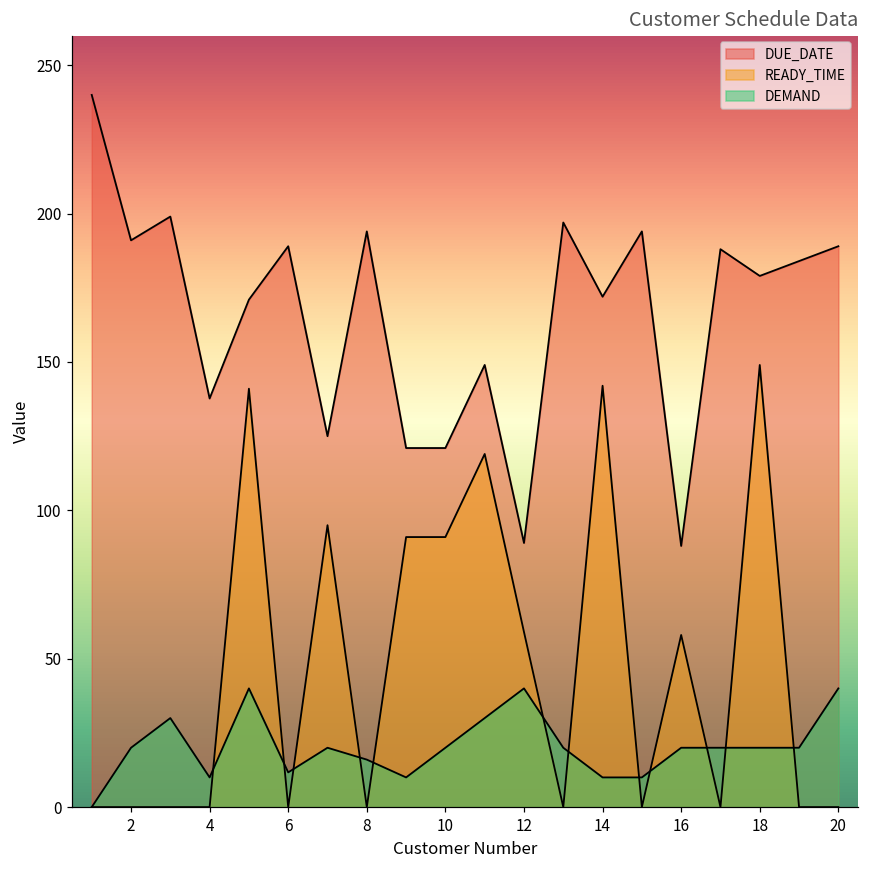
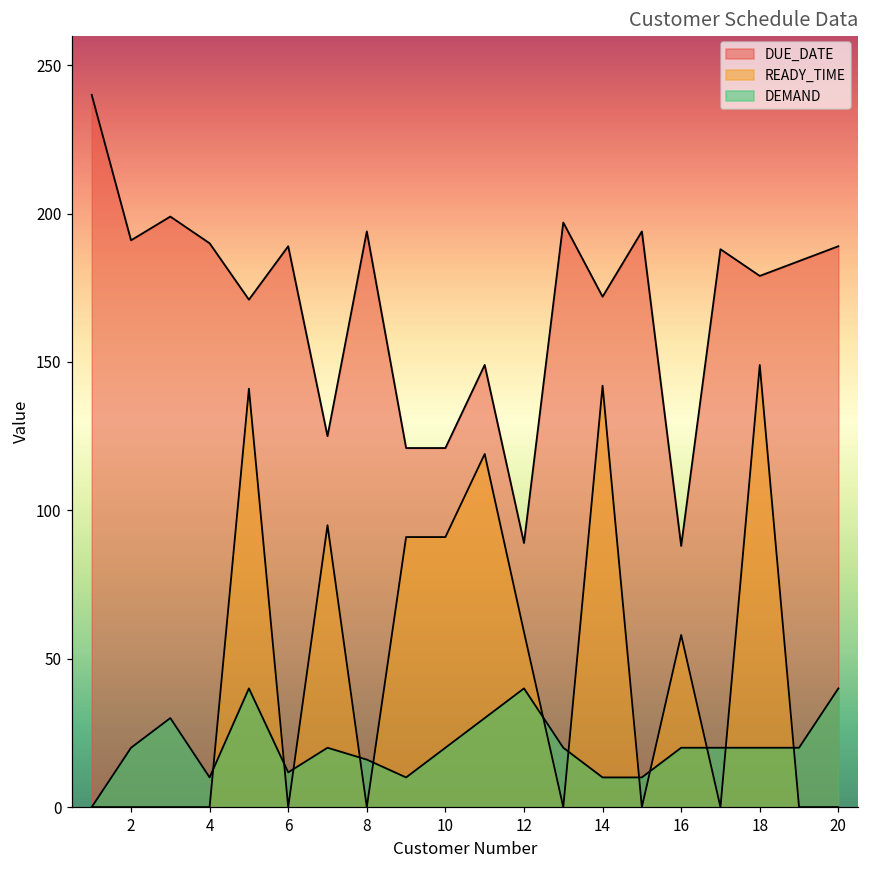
DUE_DATE, 4: 138 -> 190
